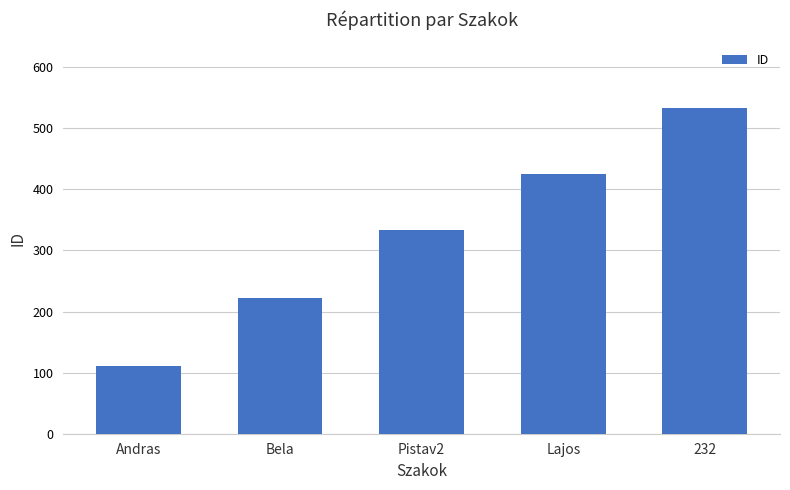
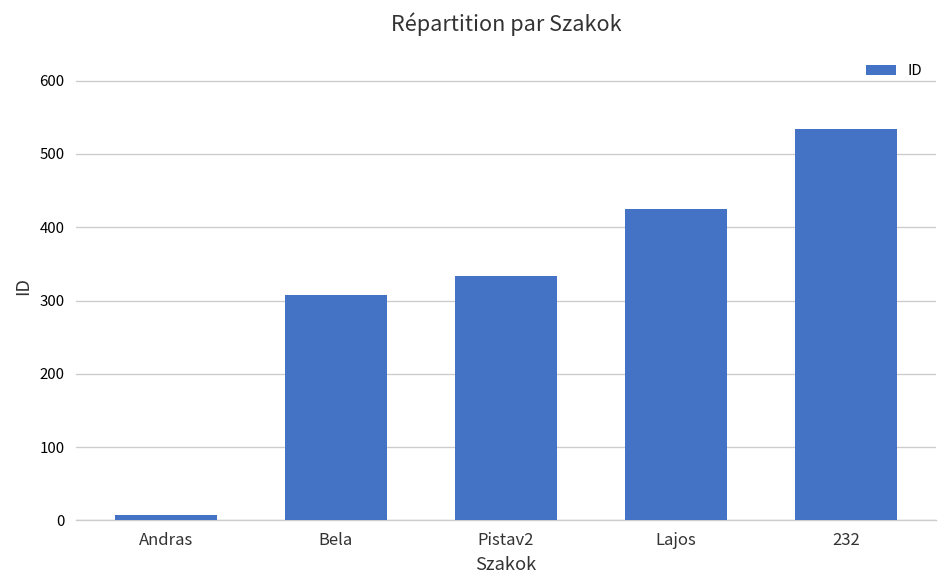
Andras: 110 -> 10
Bela: 220 -> 310
